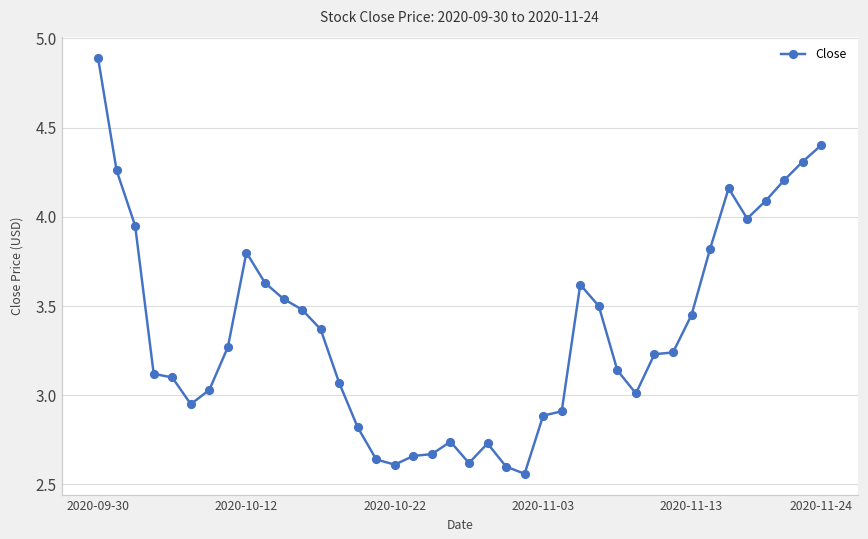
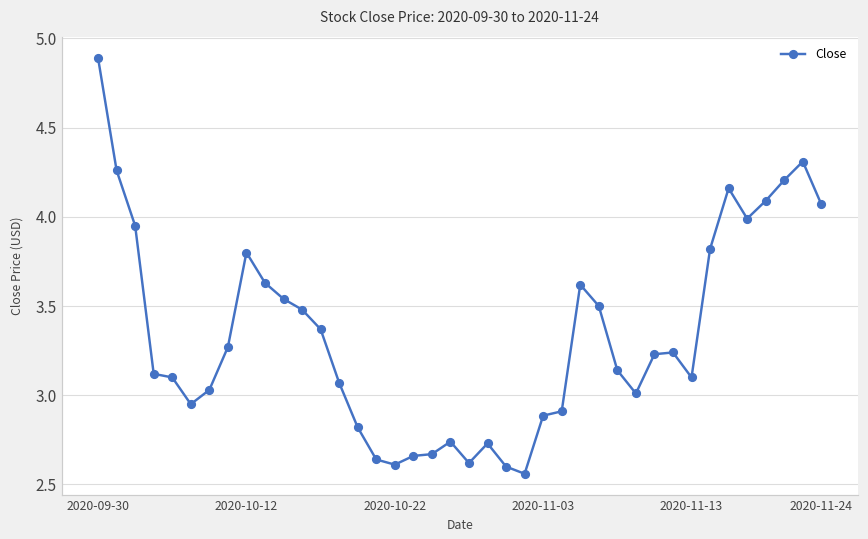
2020-11-13: 3.45 -> 3.10
2020-11-24: 4.40 -> 4.07
